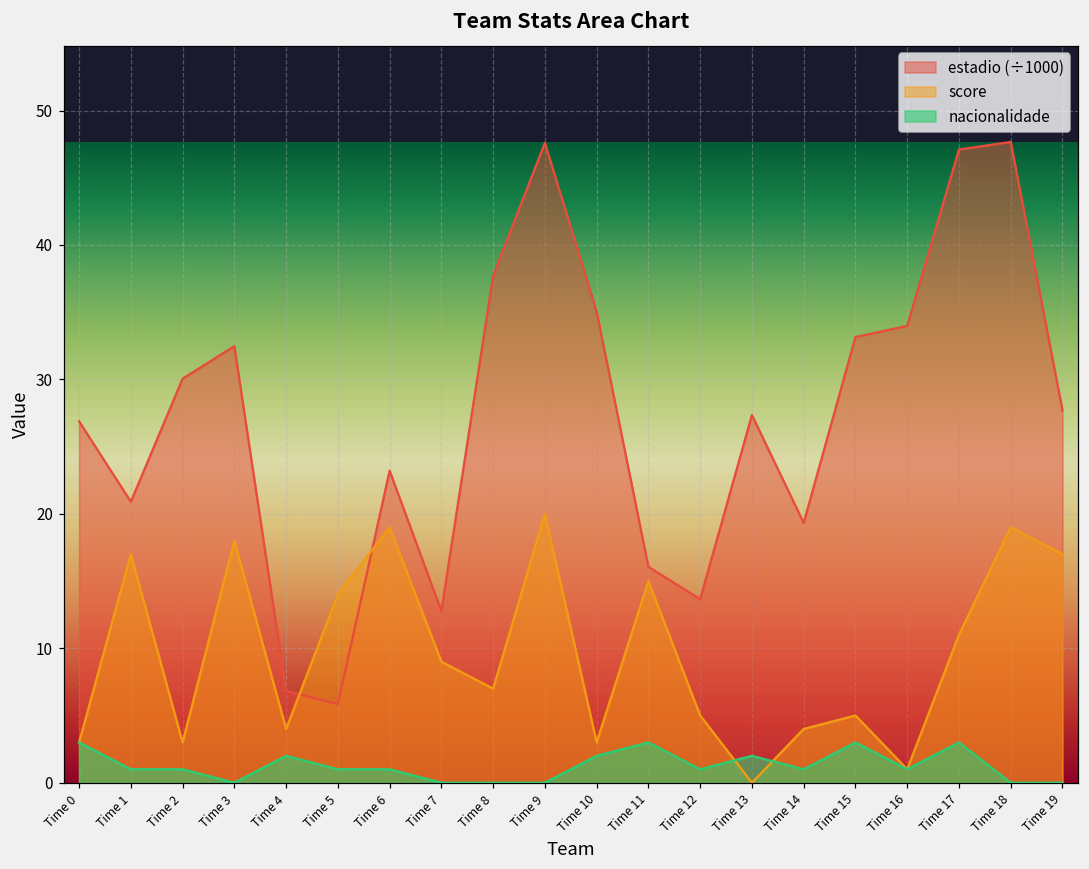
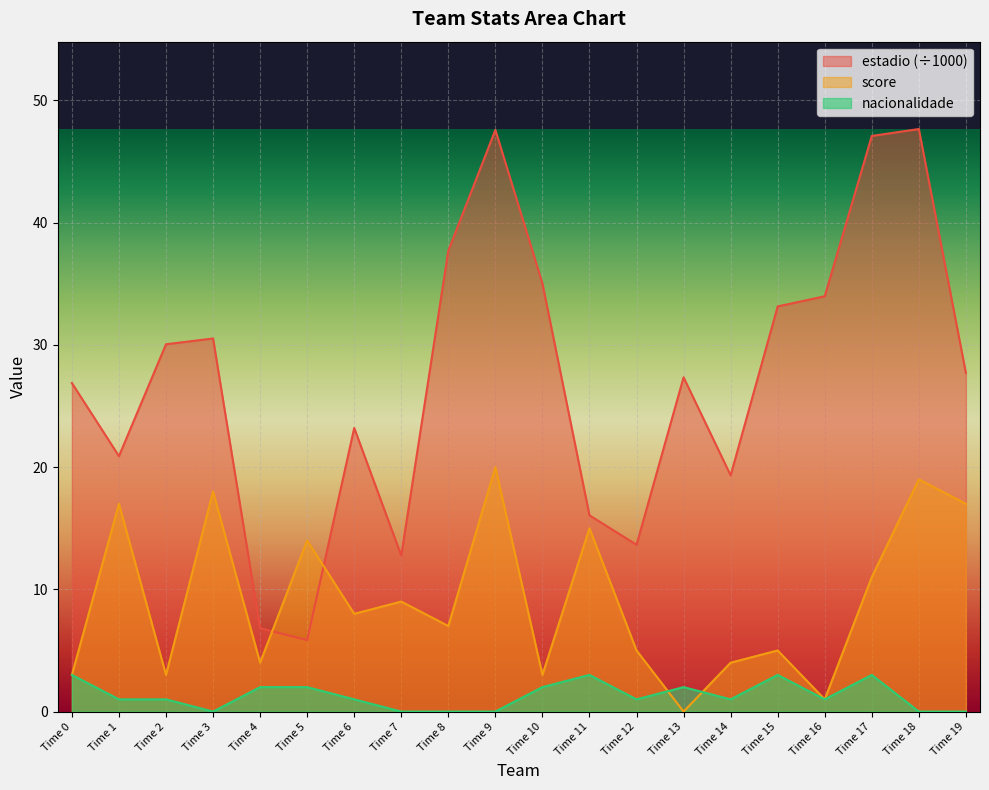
estadio (÷1000), Time 3: 32.5 -> 30.5
nacionalidade, Time 5: 1 -> 2
score, Time 6: 19 -> 8
